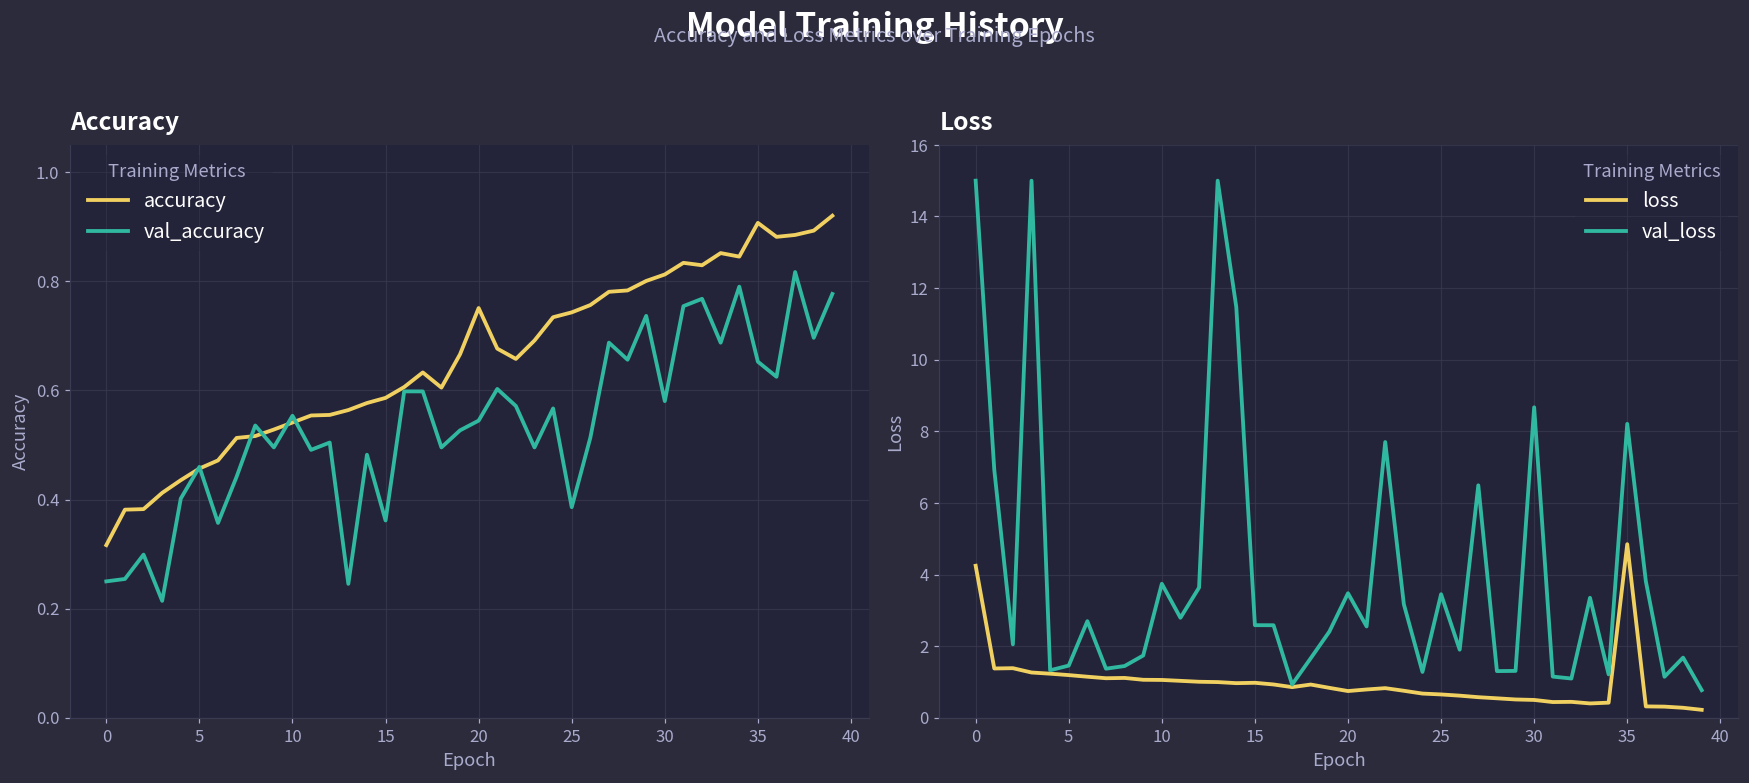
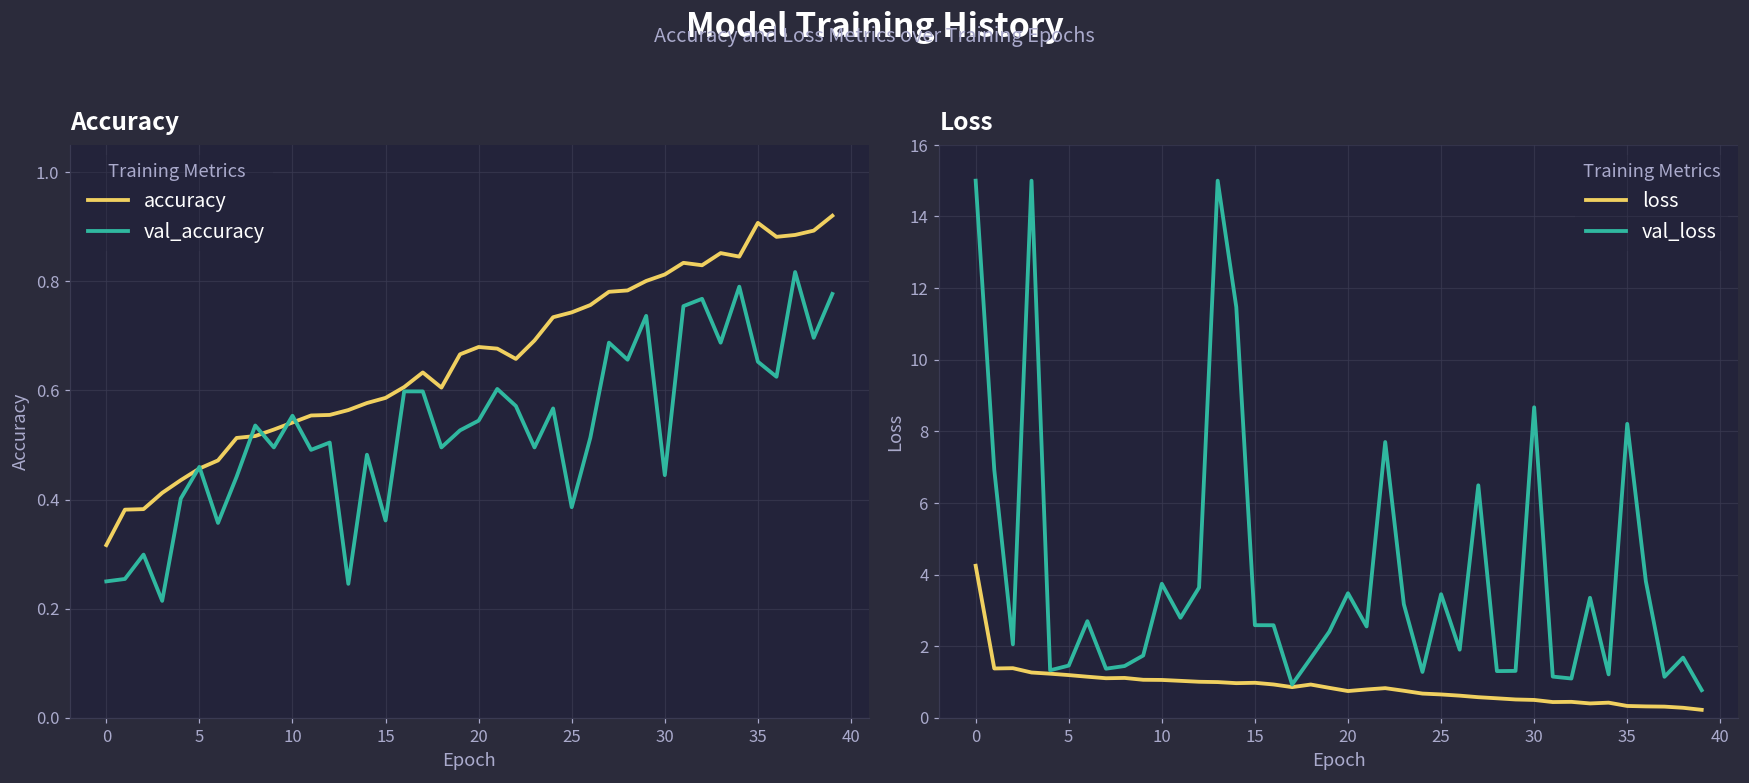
Accuracy, accuracy, 20: 0.75 -> 0.68
Accuracy, val_accuracy, 30: 0.58 -> 0.44
Loss, loss, 35: 4.8 -> 0.3
